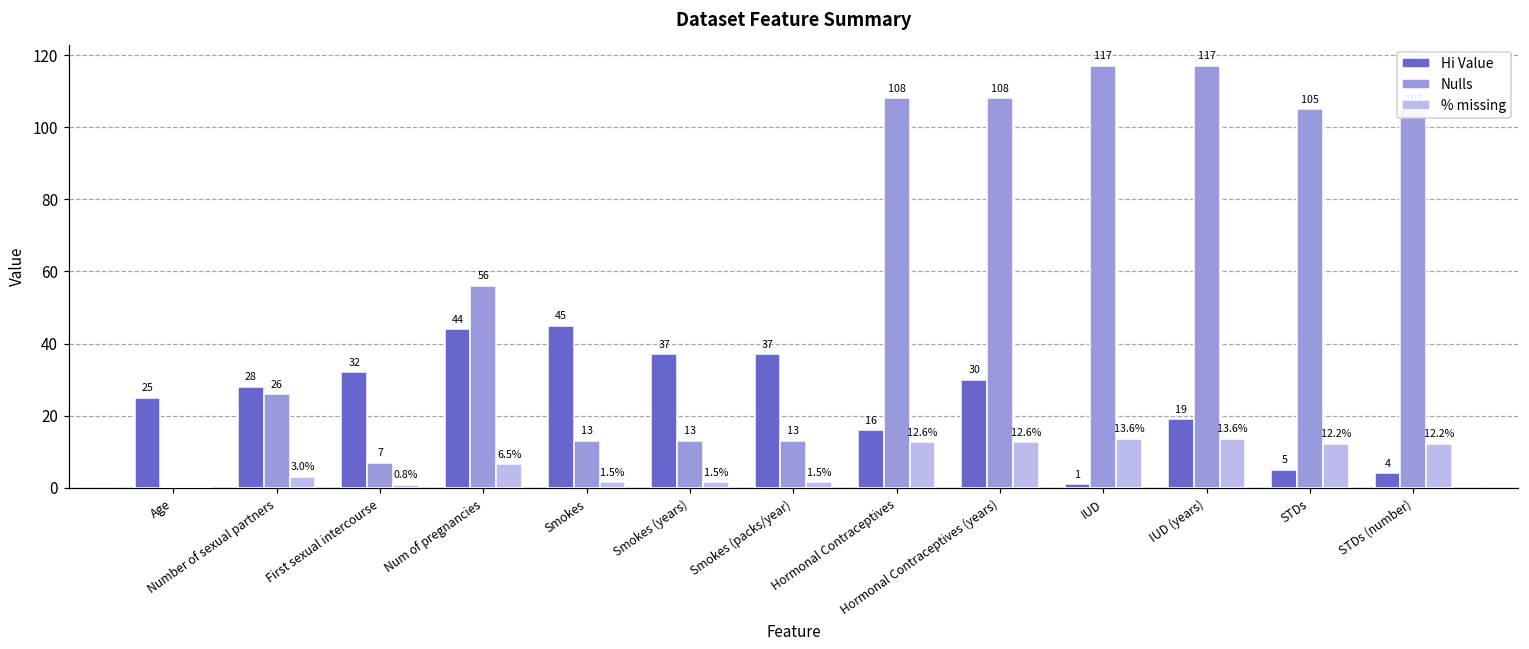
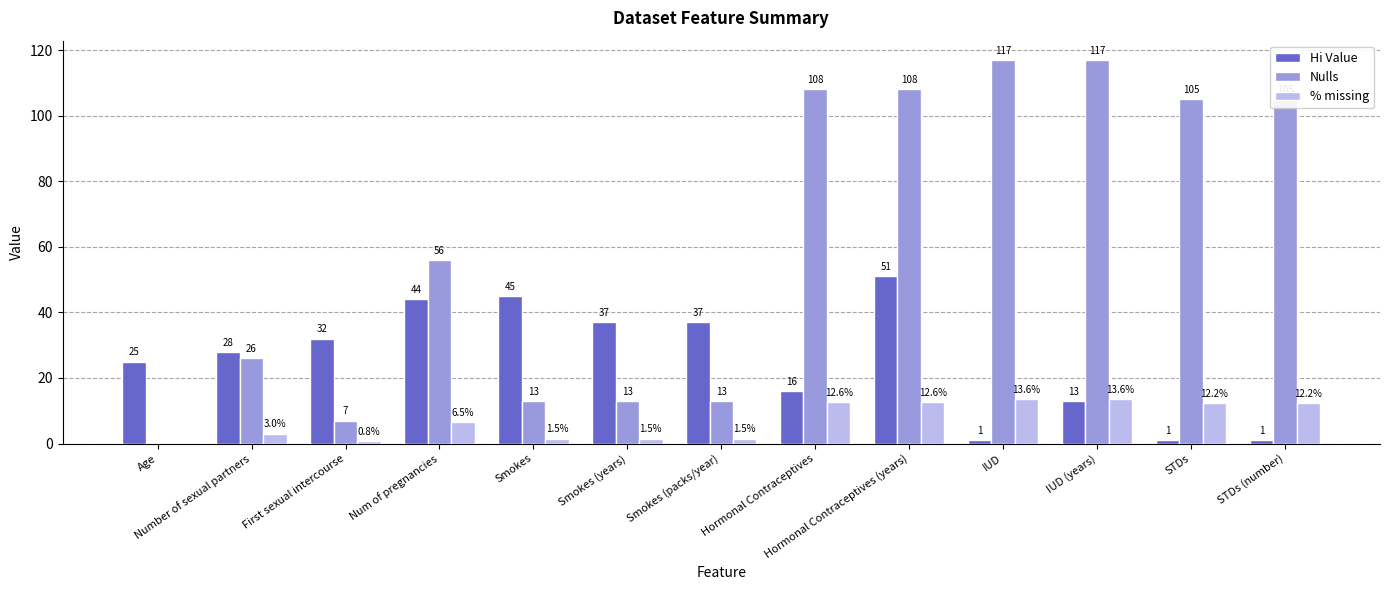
Hi Value, Hormonal Contraceptives (years): 30 -> 51
Hi Value, IUD (years): 19 -> 13
Hi Value, STDs: 5 -> 1
Hi Value, STDs (number): 4 -> 1
